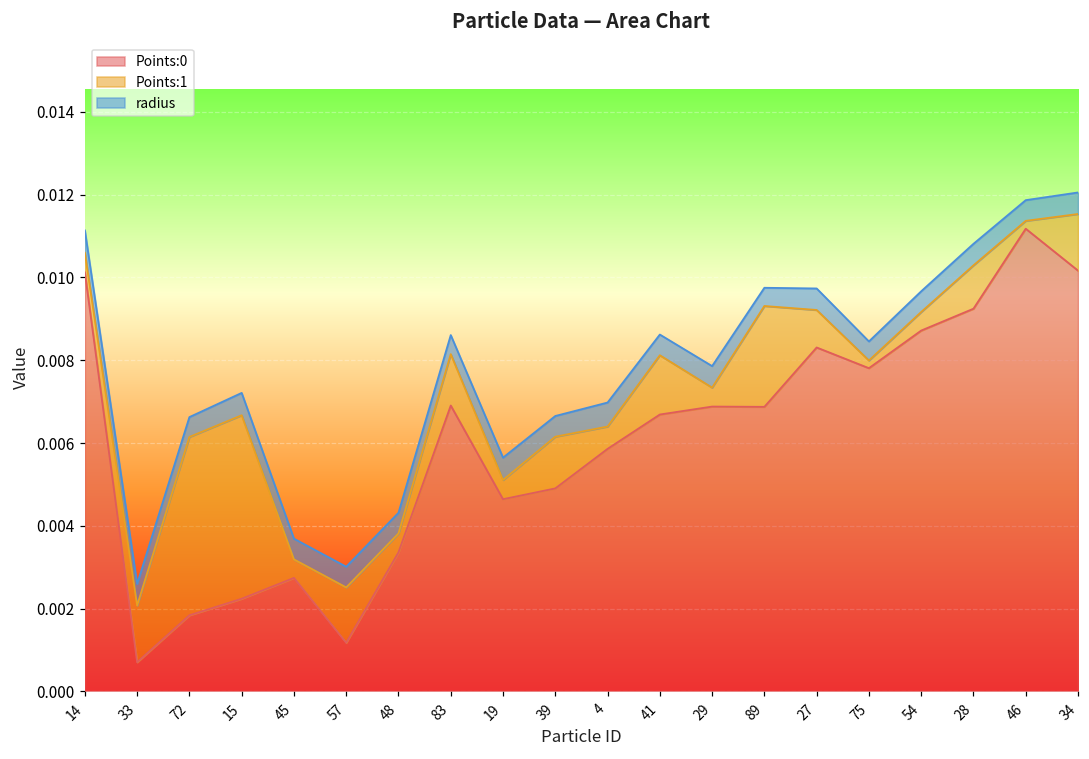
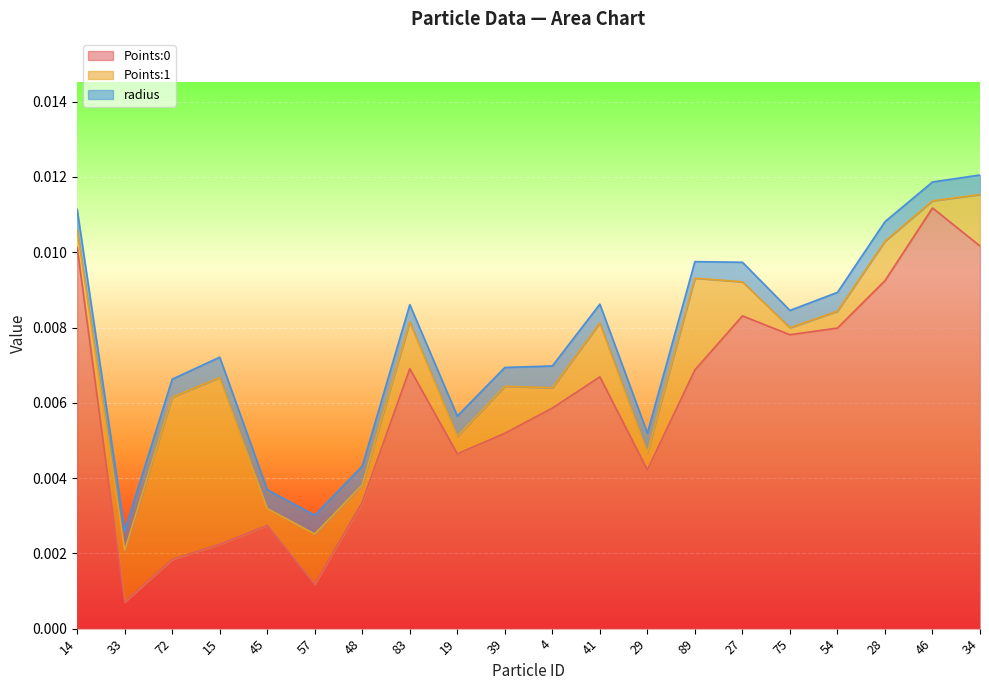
Points:0, 39: 0.0049 -> 0.0052
Points:0, 29: 0.0069 -> 0.0042
Points:0, 54: 0.0087 -> 0.0080
